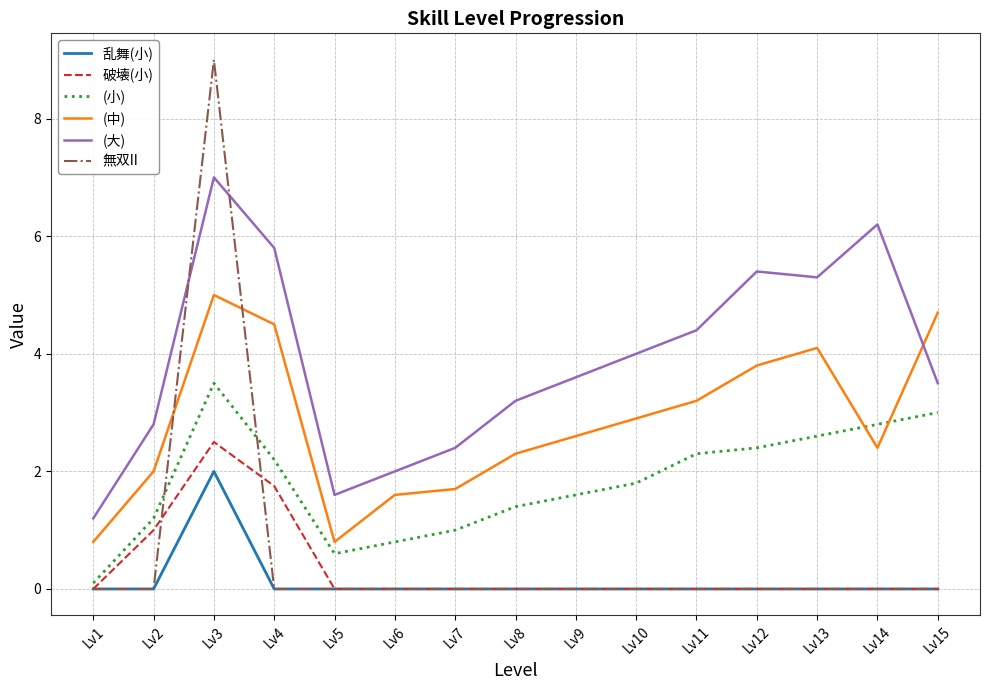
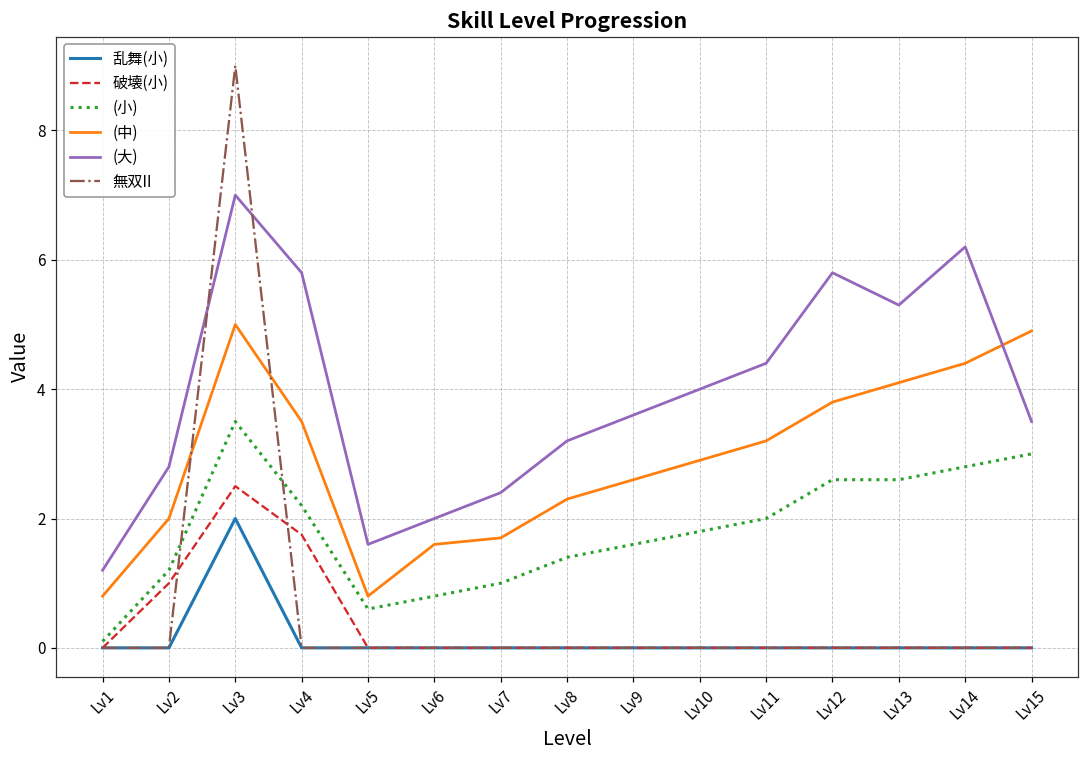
(中), Lv4: 4.5 -> 3.5
(小), Lv11: 2.3 -> 2.0
(小), Lv12: 2.4 -> 2.6
(大), Lv12: 5.4 -> 5.8
(中), Lv14: 2.4 -> 4.4
(中), Lv15: 4.7 -> 4.9
